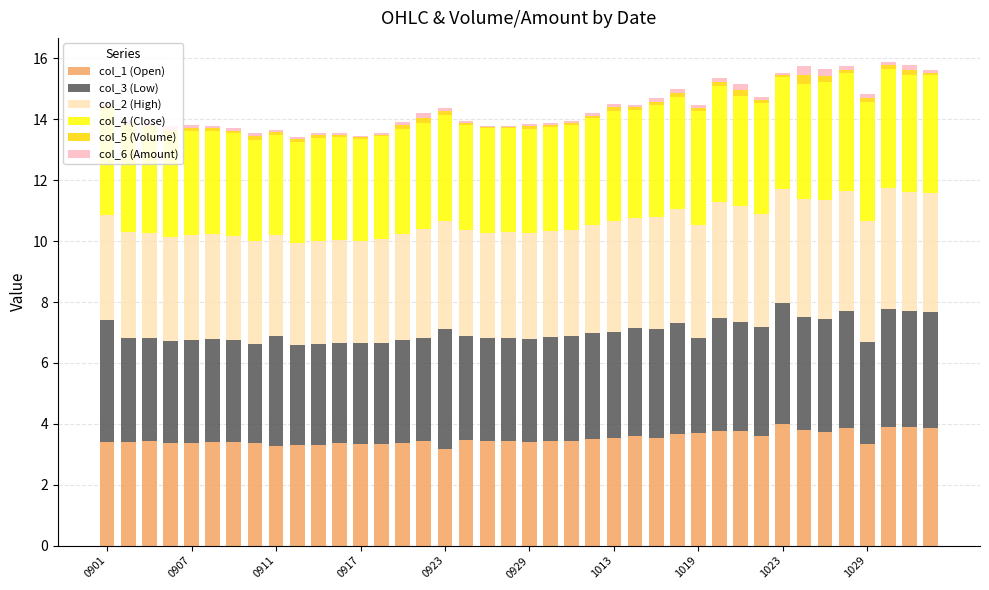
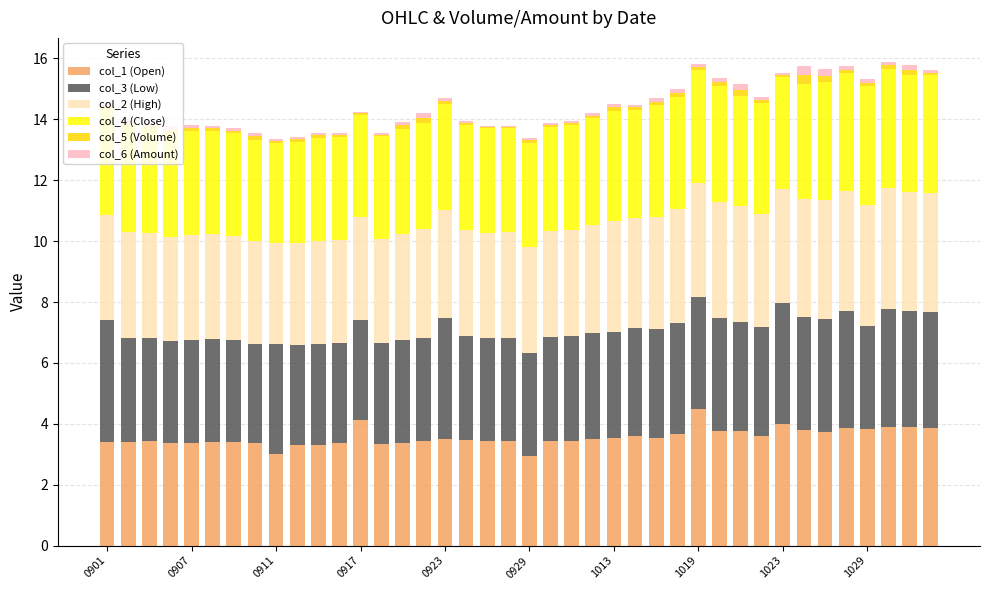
col_1 (Open), 0911: 3.3 -> 3.0
col_1 (Open), 0917: 3.3 -> 4.1
col_1 (Open), 0923: 3.2 -> 3.5
col_1 (Open), 0929: 3.4 -> 3.0
col_1 (Open), 1019: 3.7 -> 4.5
col_3 (Low), 1019: 3.1 -> 3.7
col_1 (Open), 1029: 3.3 -> 3.8
